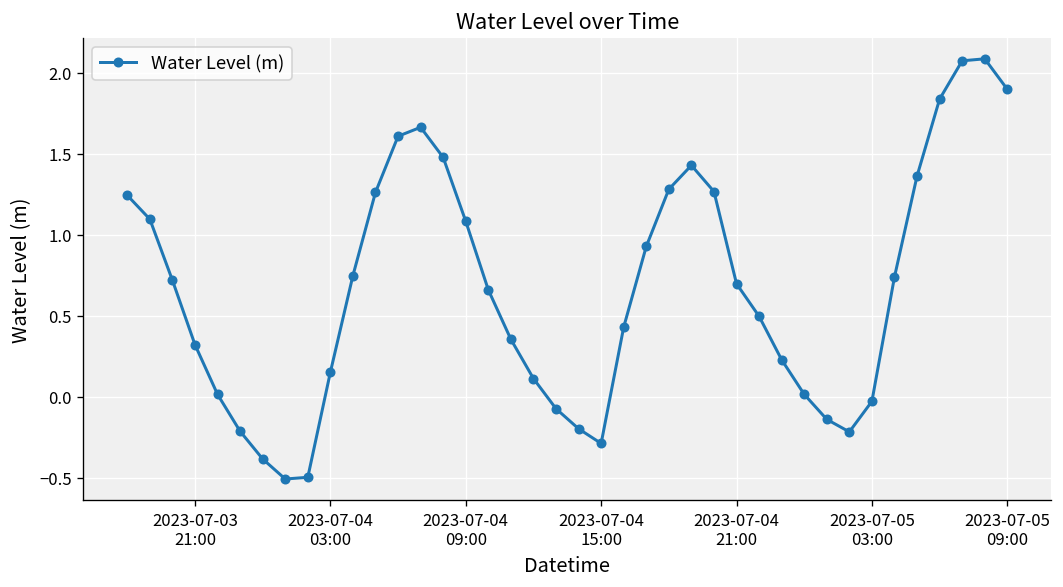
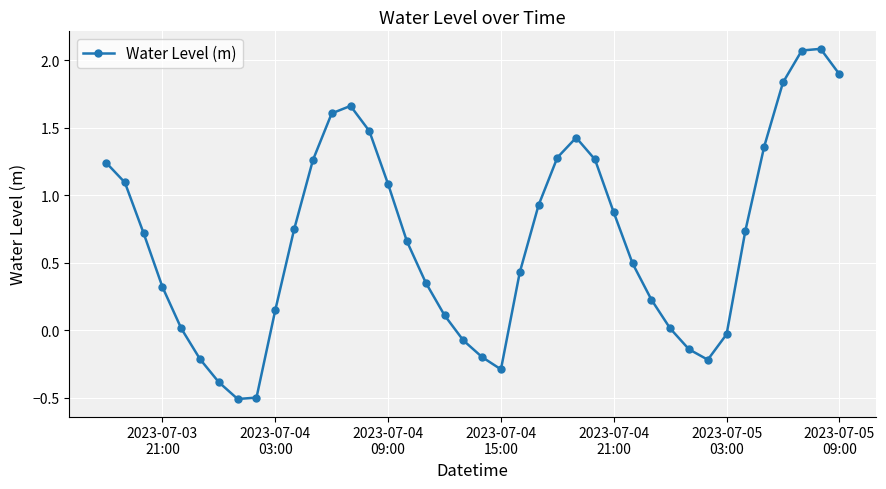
2023-07-04 21:00: 0.70 -> 0.87
